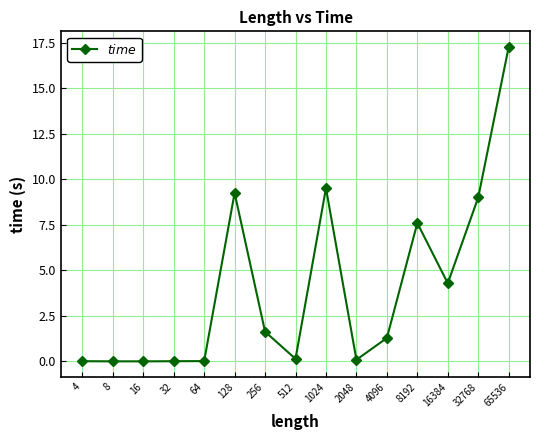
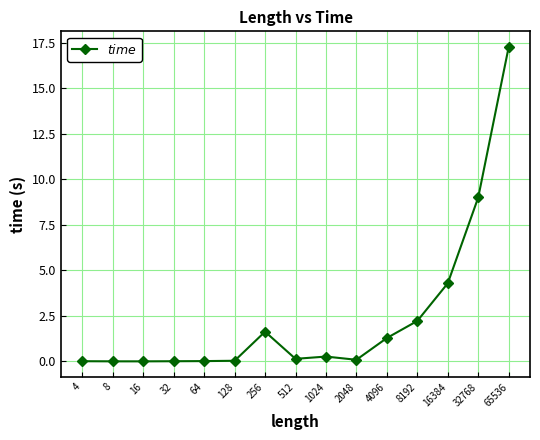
128: 9.3 -> 0.0
1024: 9.5 -> 0.3
8192: 7.6 -> 2.2
